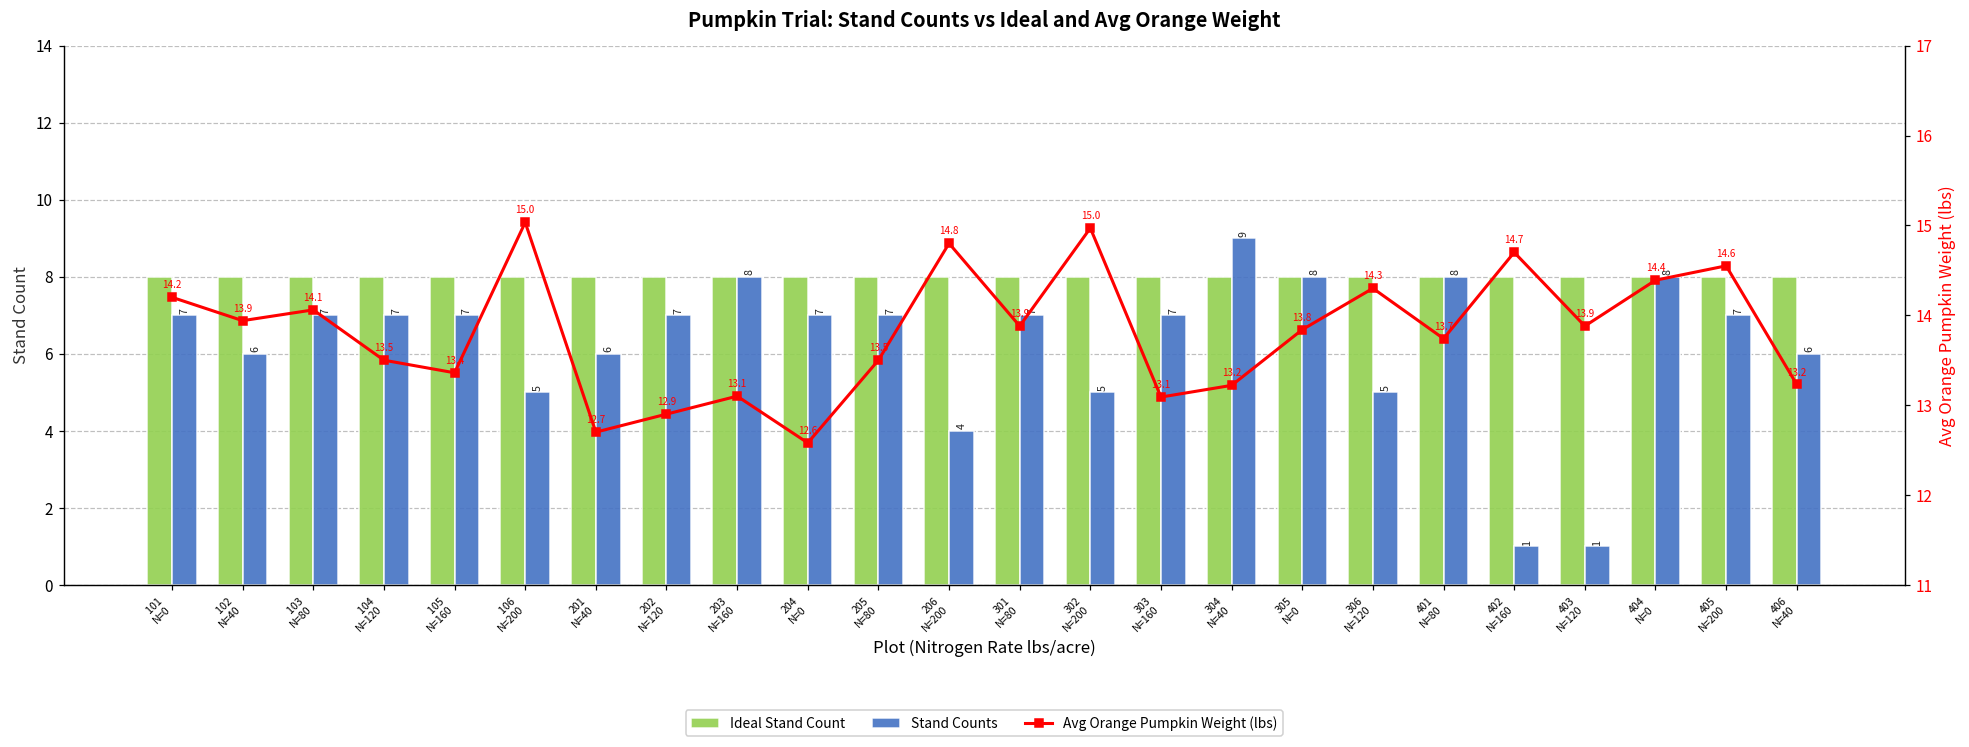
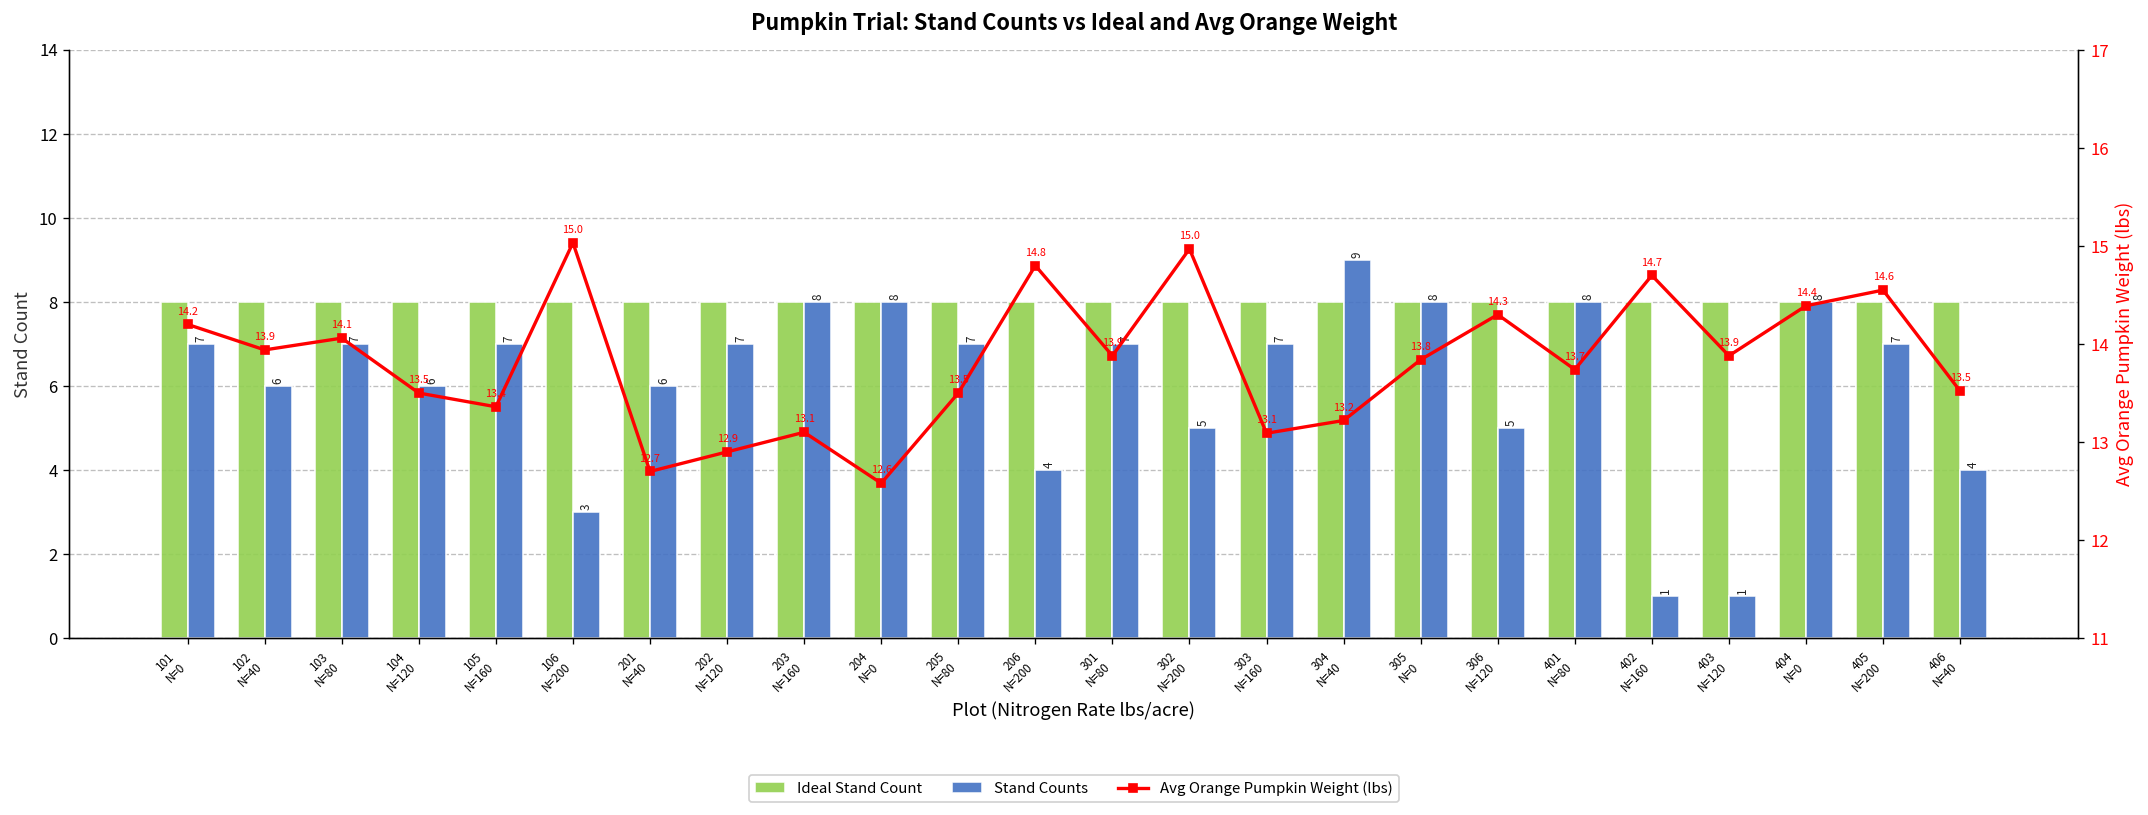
Stand Counts, 104 N=120: 7 -> 6
Stand Counts, 106 N=200: 5 -> 3
Stand Counts, 204 N=0: 7 -> 8
Stand Counts, 406 N=40: 6 -> 4
Avg Orange Pumpkin Weight (lbs), 406 N=40: 13.2 -> 13.5
